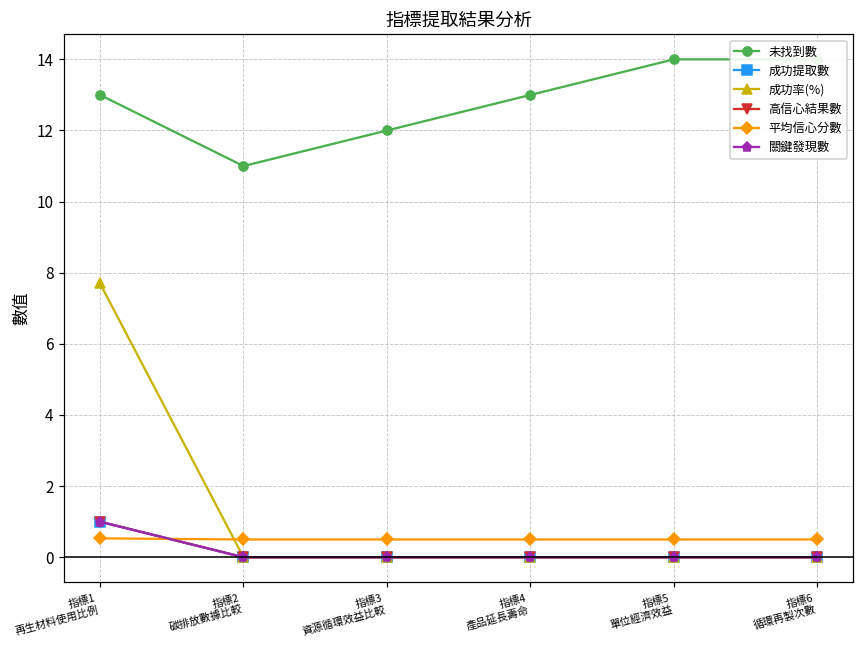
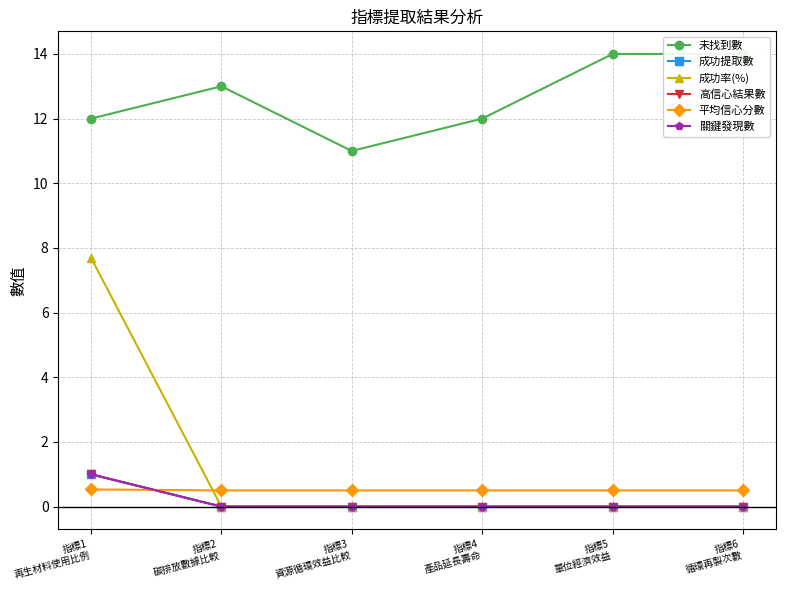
未找到數, 指標1 再生材料使用比例: 13 -> 12
未找到數, 指標2 碳排放數據比較: 11 -> 13
未找到數, 指標3 資源循環效益比較: 12 -> 11
未找到數, 指標4 產品延長壽命: 13 -> 12
